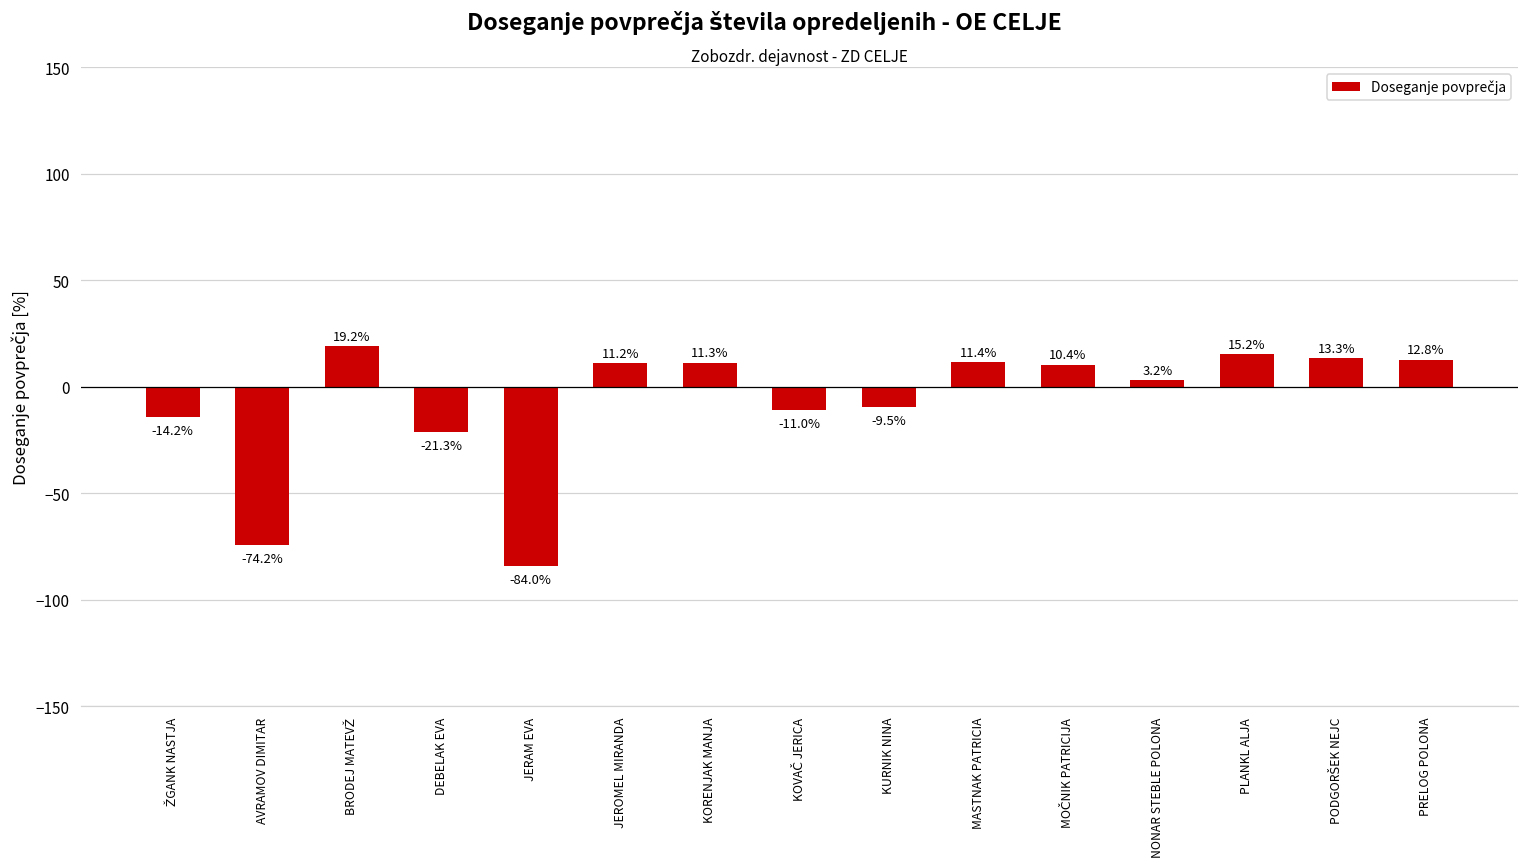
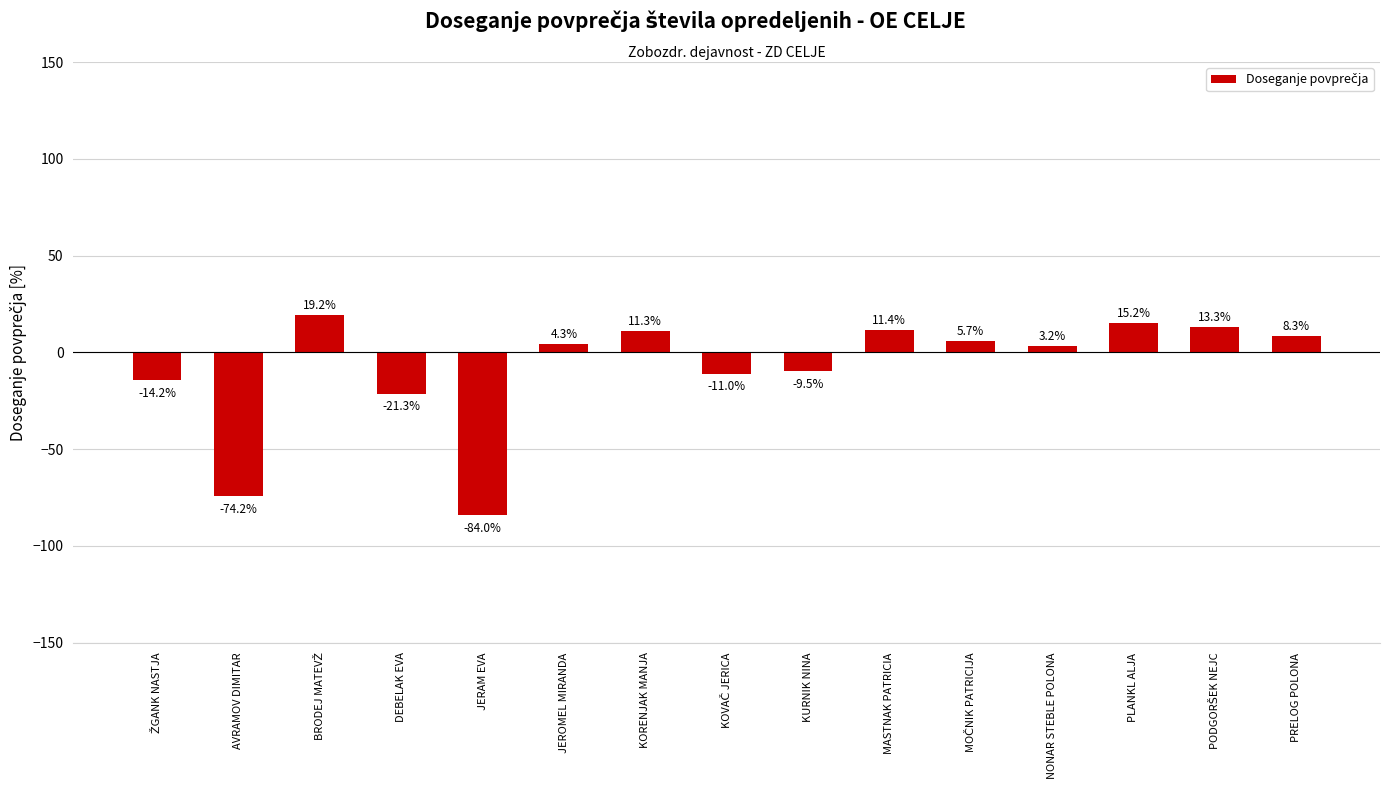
JEROMEL MIRANDA: 11.2% -> 4.3%
MOČNIK PATRICIJA: 10.4% -> 5.7%
PRELOG POLONA: 12.8% -> 8.3%
